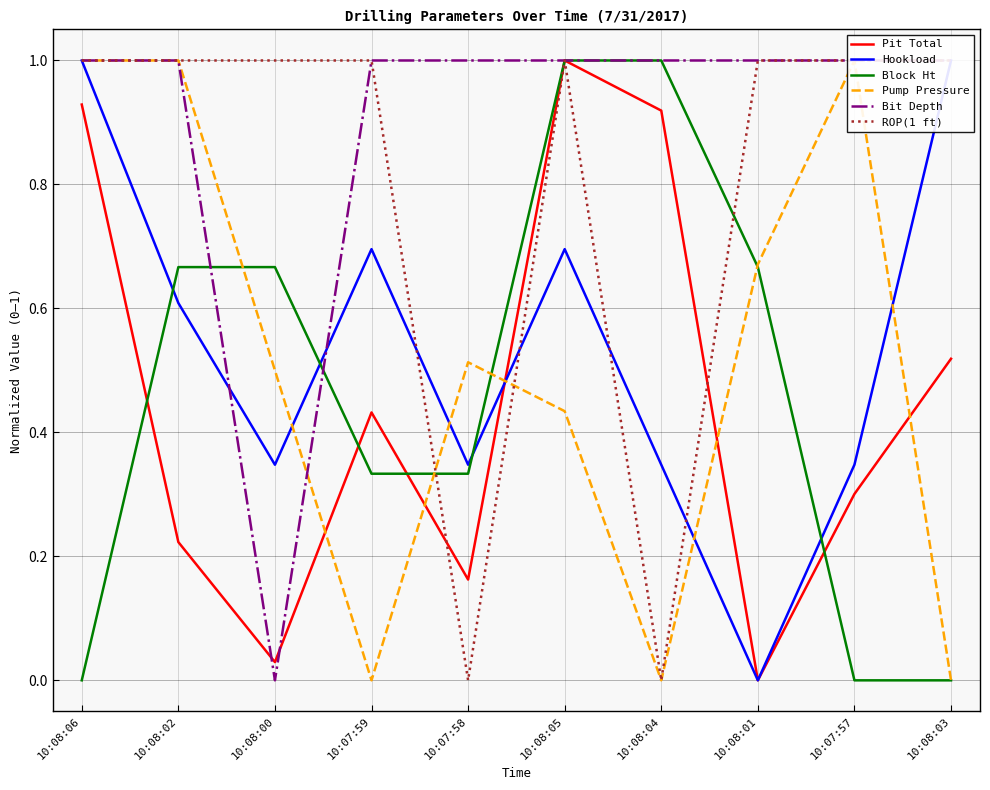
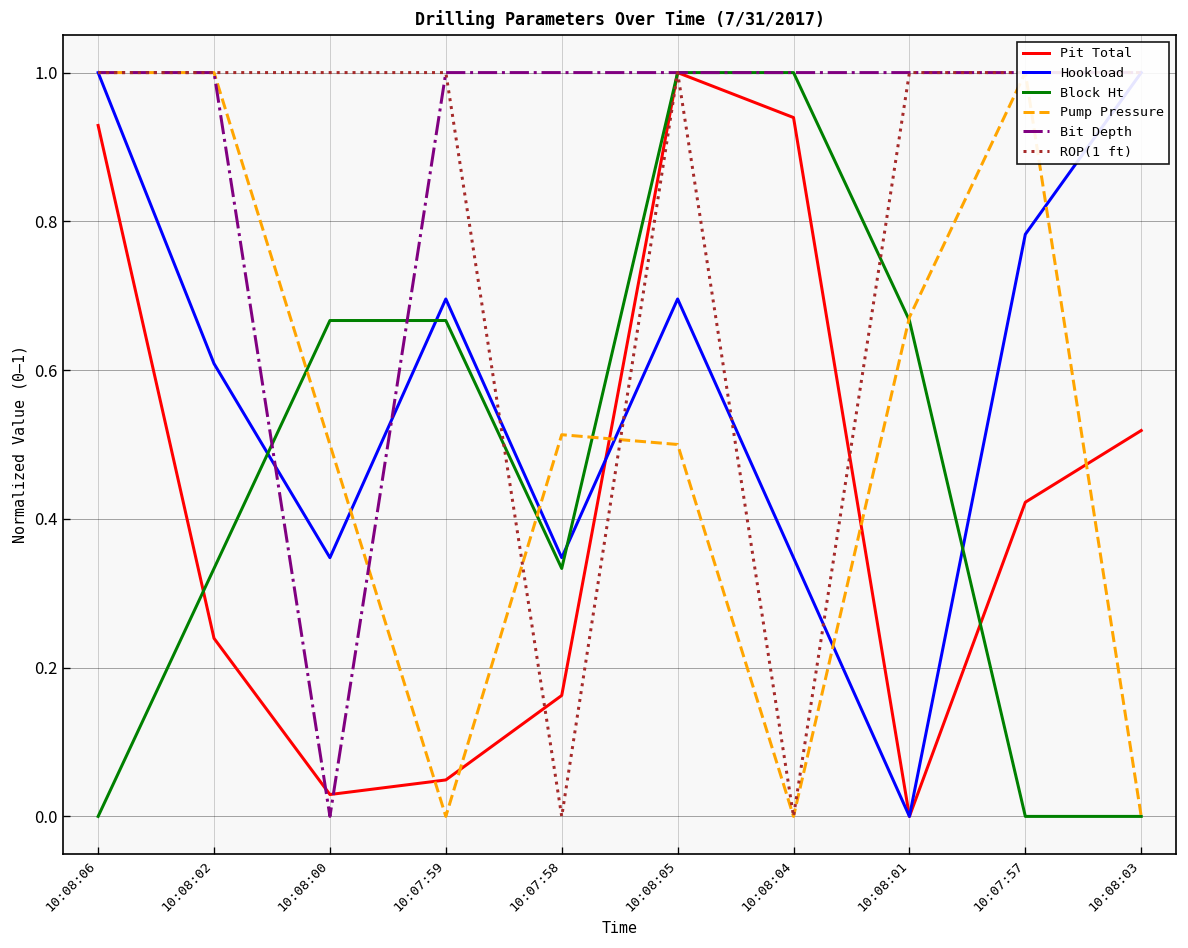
Pit Total, 10:08:02: 0.22 -> 0.24
Block Ht, 10:08:02: 0.67 -> 0.33
Pit Total, 10:07:59: 0.43 -> 0.05
Block Ht, 10:07:59: 0.33 -> 0.67
Pump Pressure, 10:08:05: 0.43 -> 0.50
Pit Total, 10:08:04: 0.92 -> 0.94
Pit Total, 10:07:57: 0.30 -> 0.42
Hookload, 10:07:57: 0.35 -> 0.78
